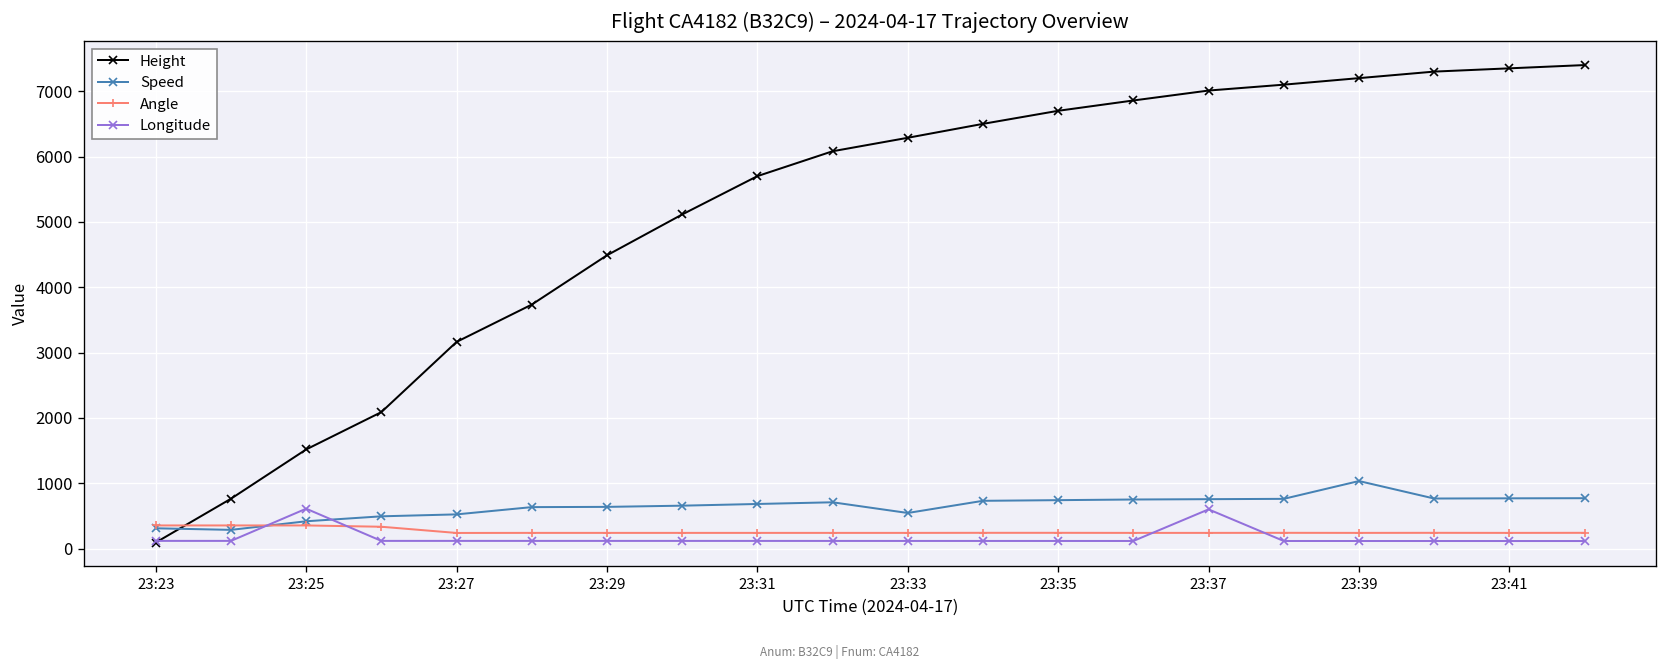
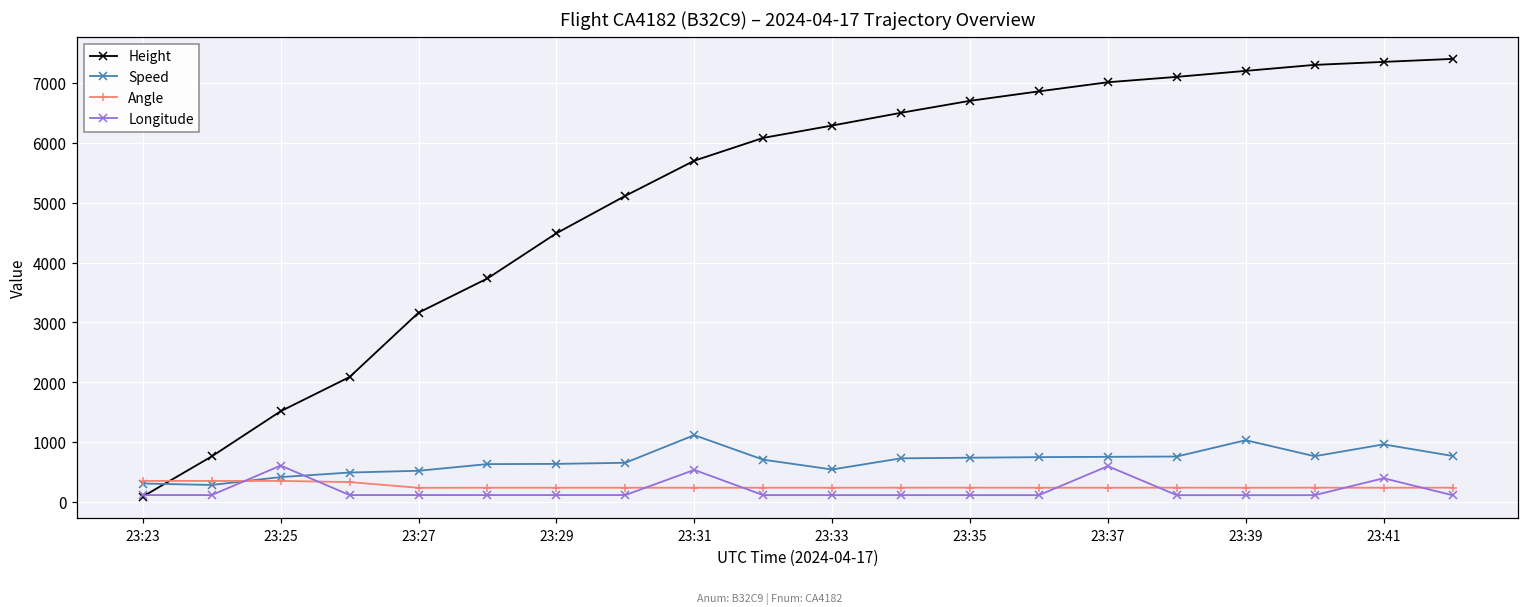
Speed, 23:31: 700 -> 1100
Longitude, 23:31: 100 -> 500
Speed, 23:41: 800 -> 1000
Longitude, 23:41: 100 -> 400
